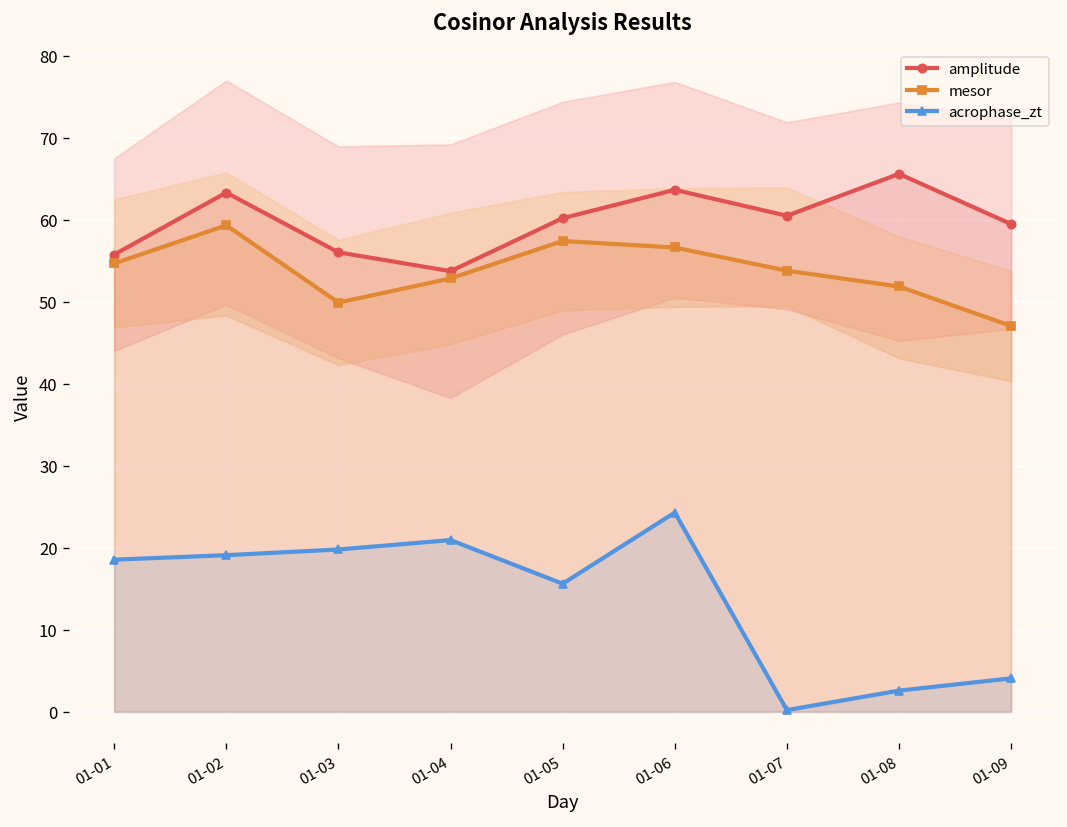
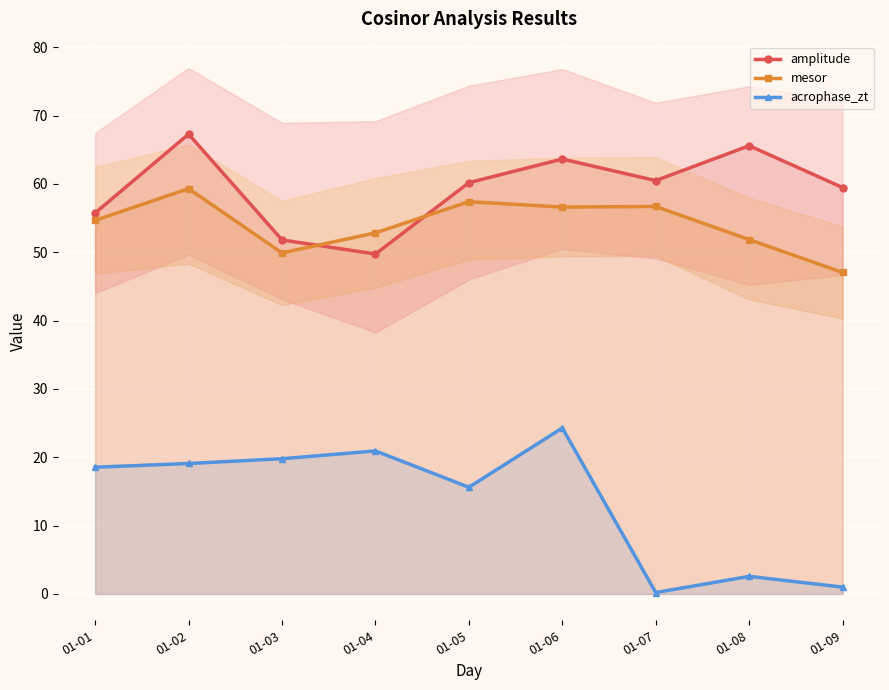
amplitude, 01-02: 63 -> 67
amplitude, 01-03: 56 -> 52
amplitude, 01-04: 54 -> 50
mesor, 01-07: 54 -> 57
acrophase_zt, 01-09: 4 -> 1
